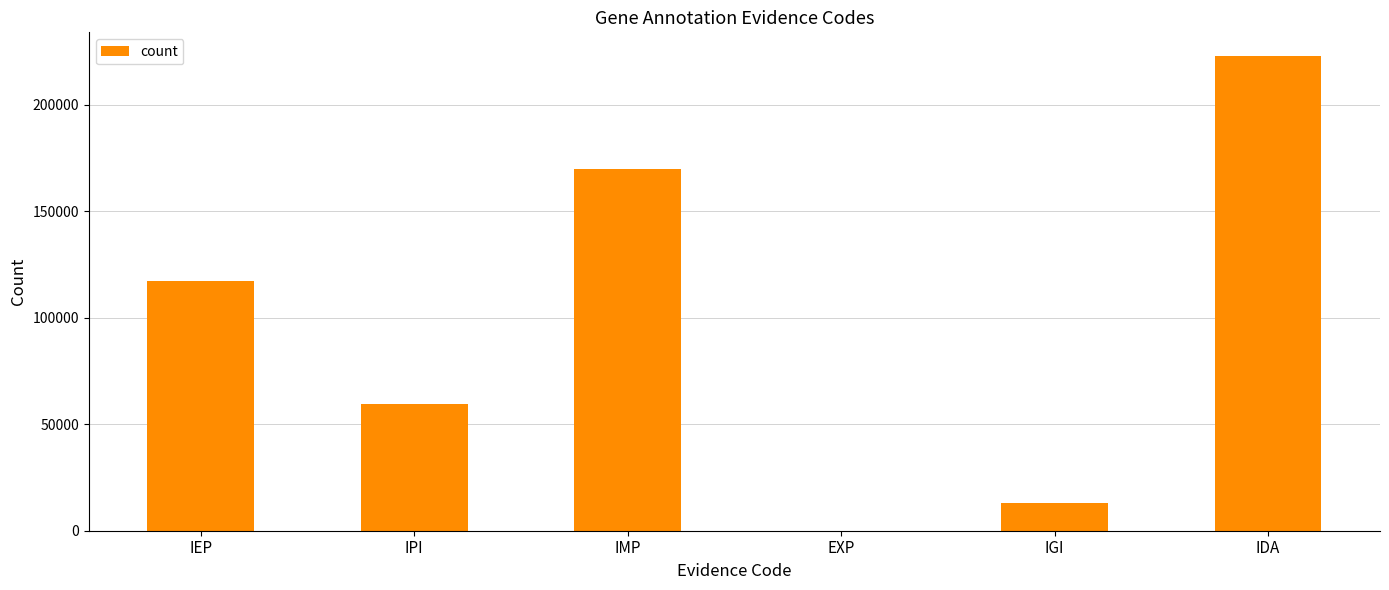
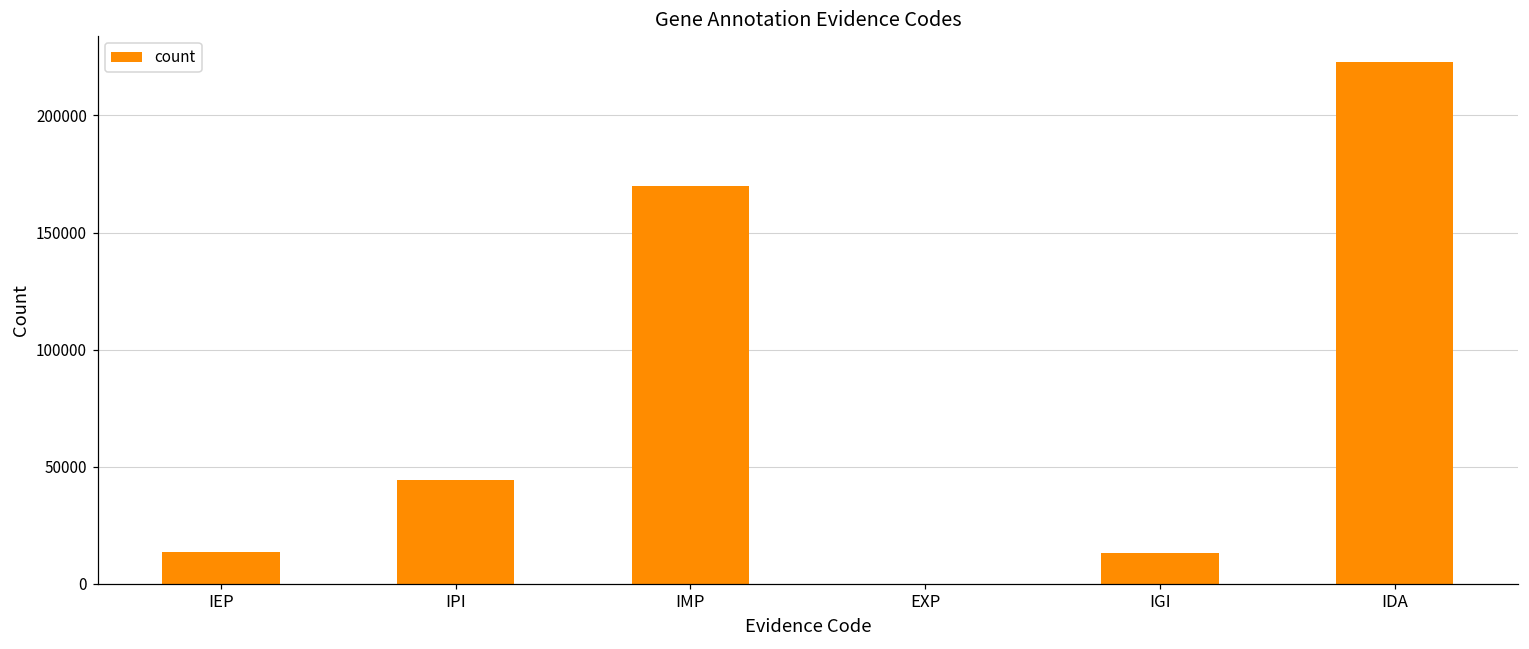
IEP: 117000 -> 14000
IPI: 59000 -> 44000
